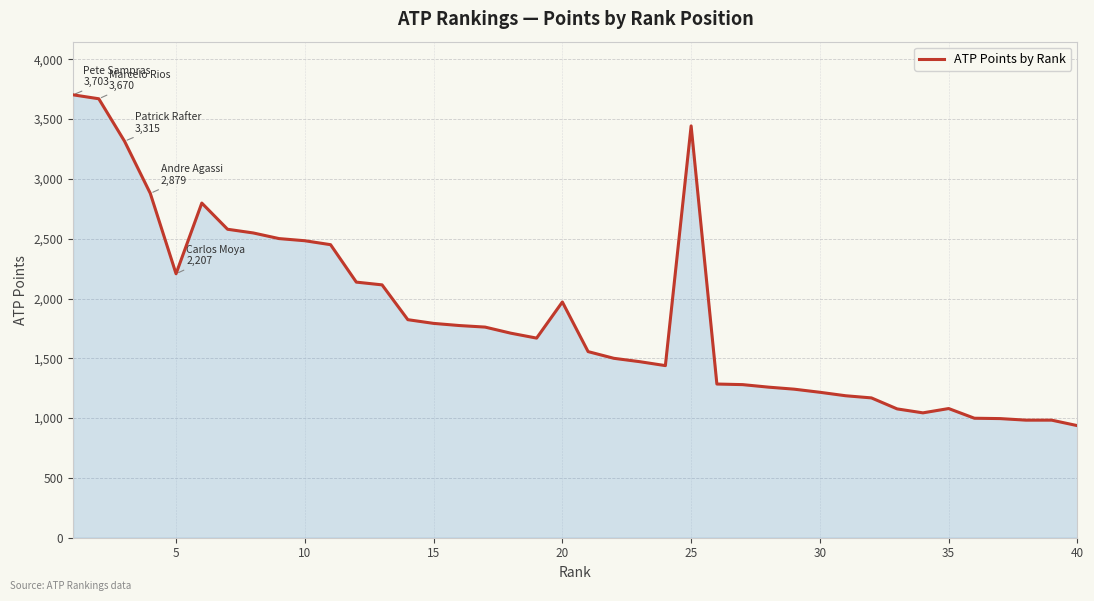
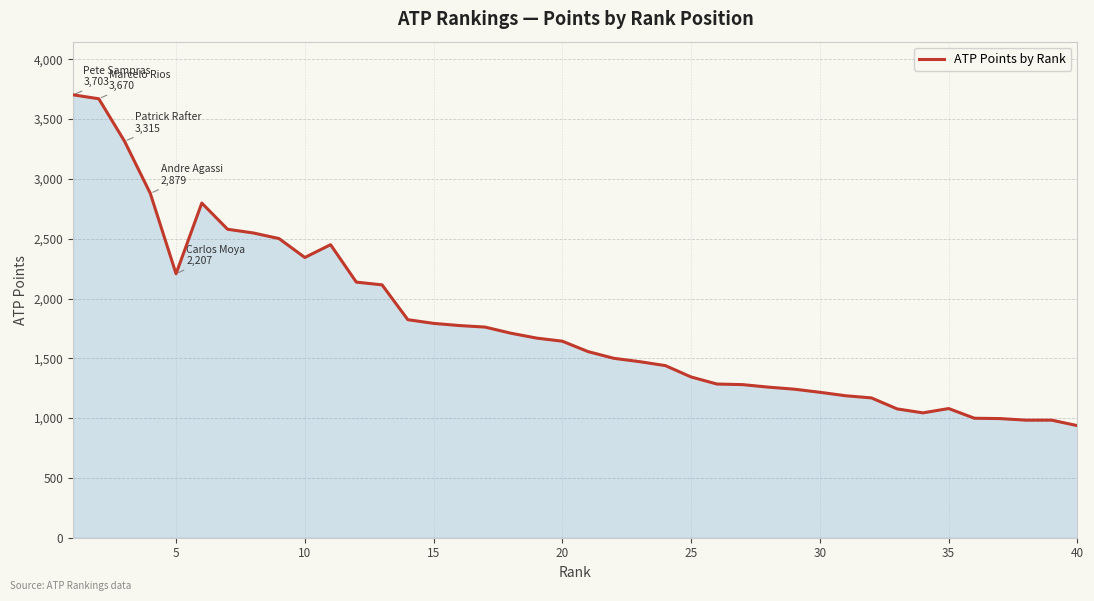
10: 2,480 -> 2,340
20: 1,970 -> 1,640
25: 3,440 -> 1,340
